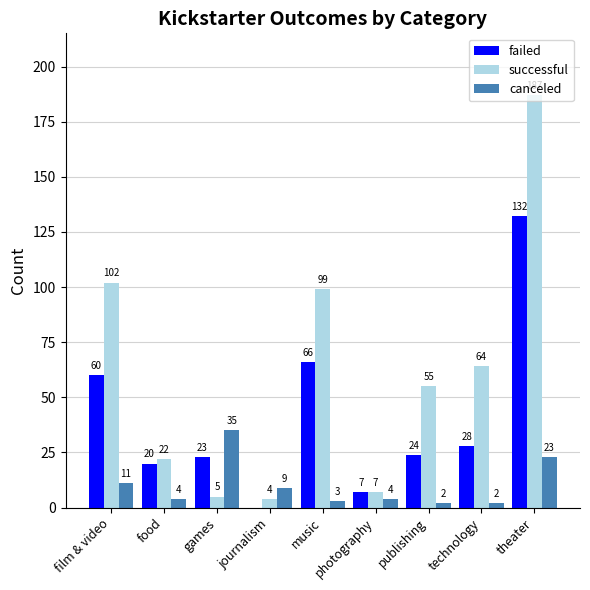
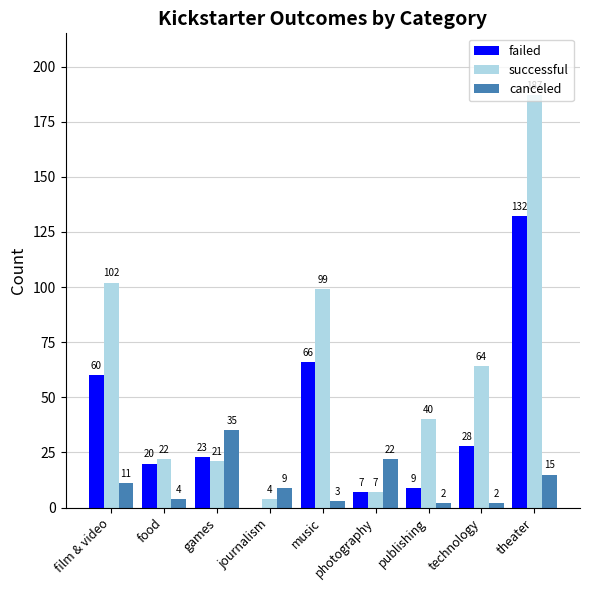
successful, games: 5 -> 21
canceled, photography: 4 -> 22
failed, publishing: 24 -> 9
successful, publishing: 55 -> 40
canceled, theater: 23 -> 15
